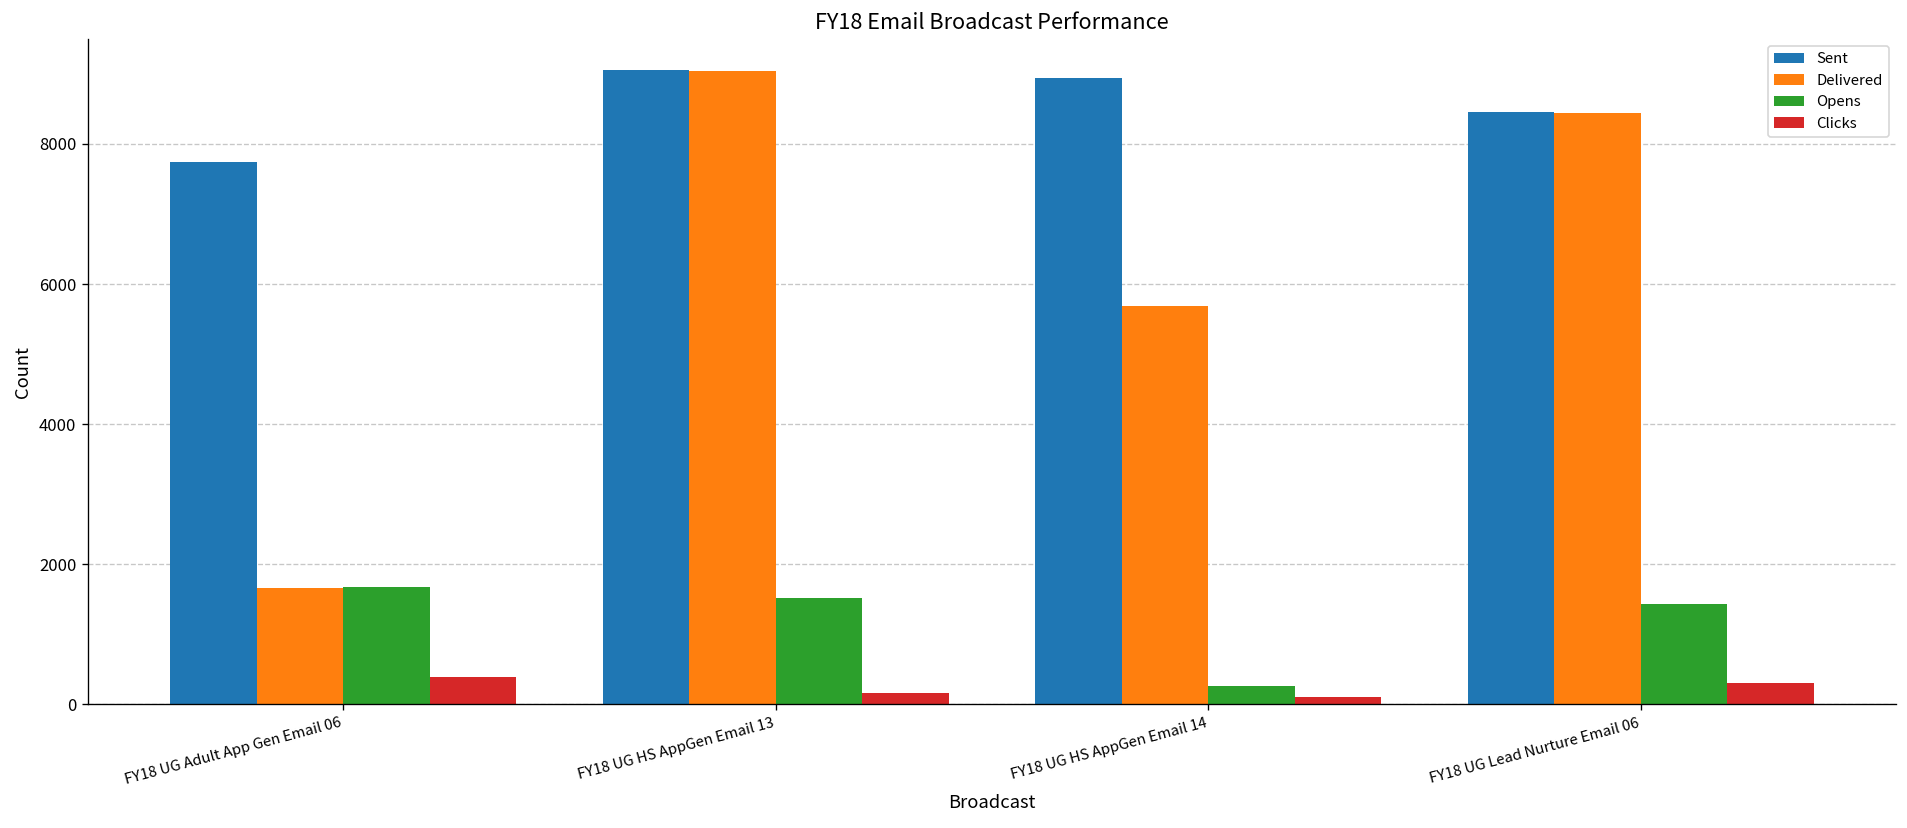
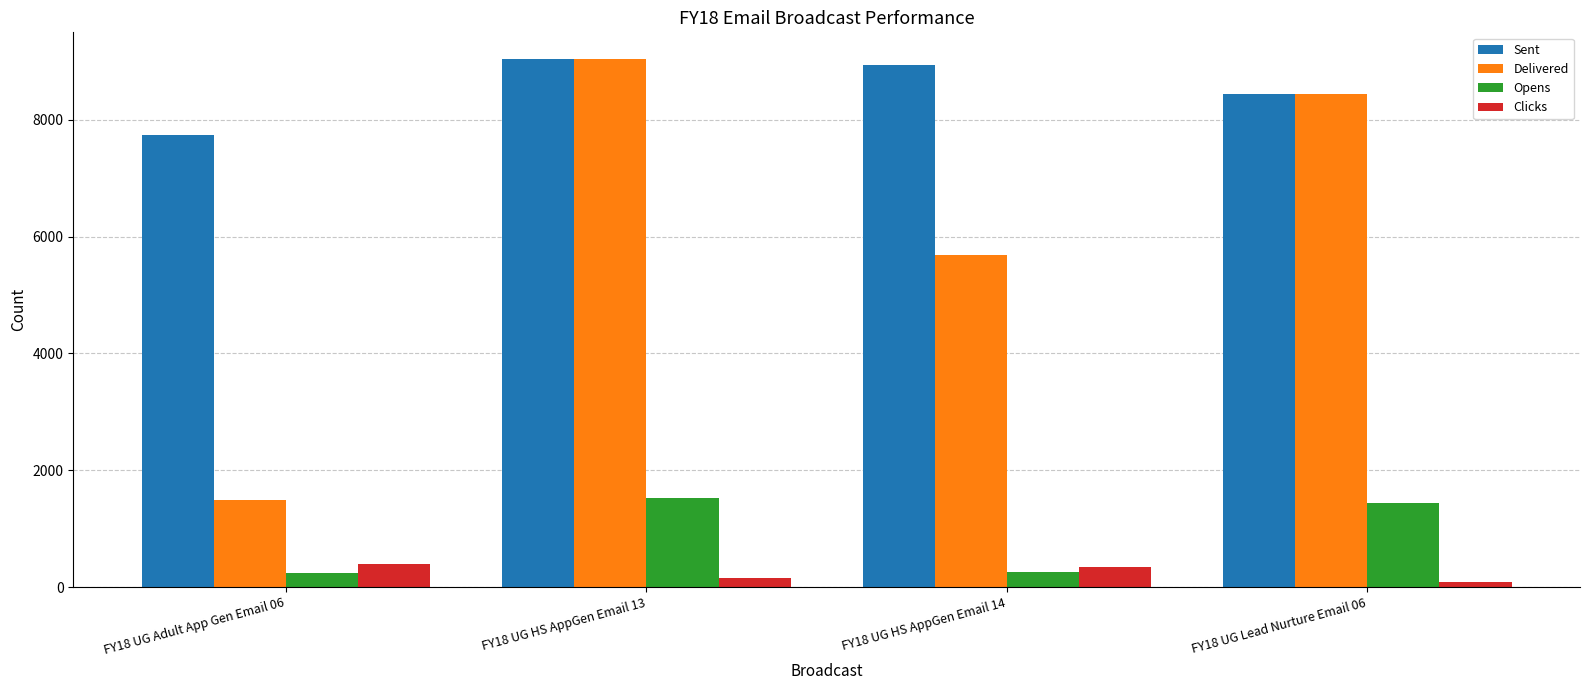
Delivered, FY18 UG Adult App Gen Email 06: 1700 -> 1500
Opens, FY18 UG Adult App Gen Email 06: 1700 -> 200
Clicks, FY18 UG HS AppGen Email 14: 100 -> 300
Clicks, FY18 UG Lead Nurture Email 06: 300 -> 100
